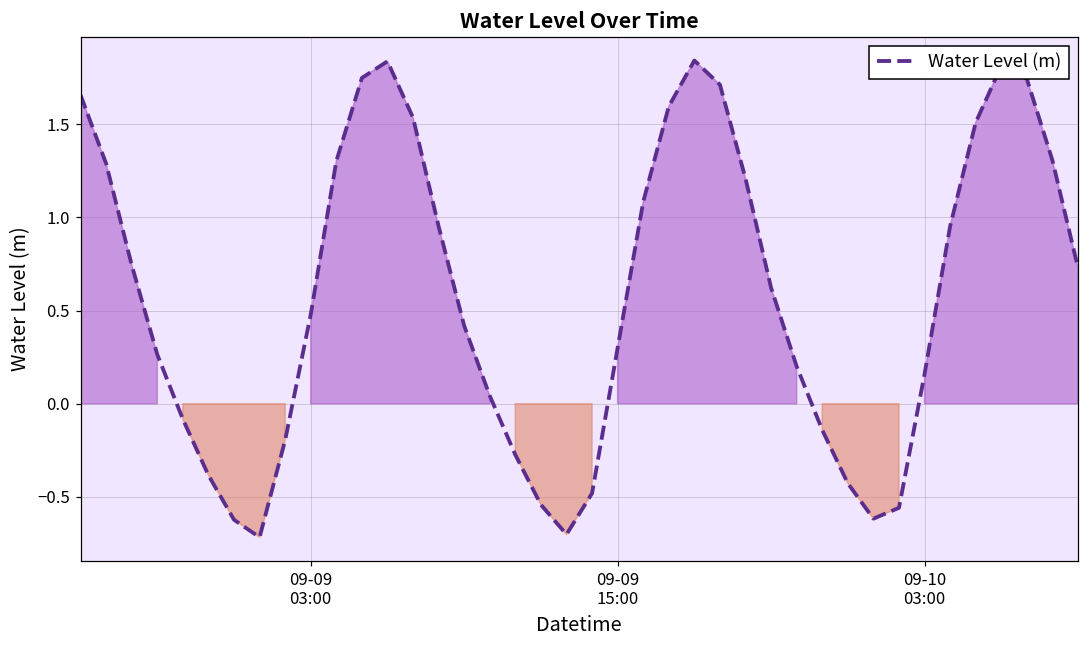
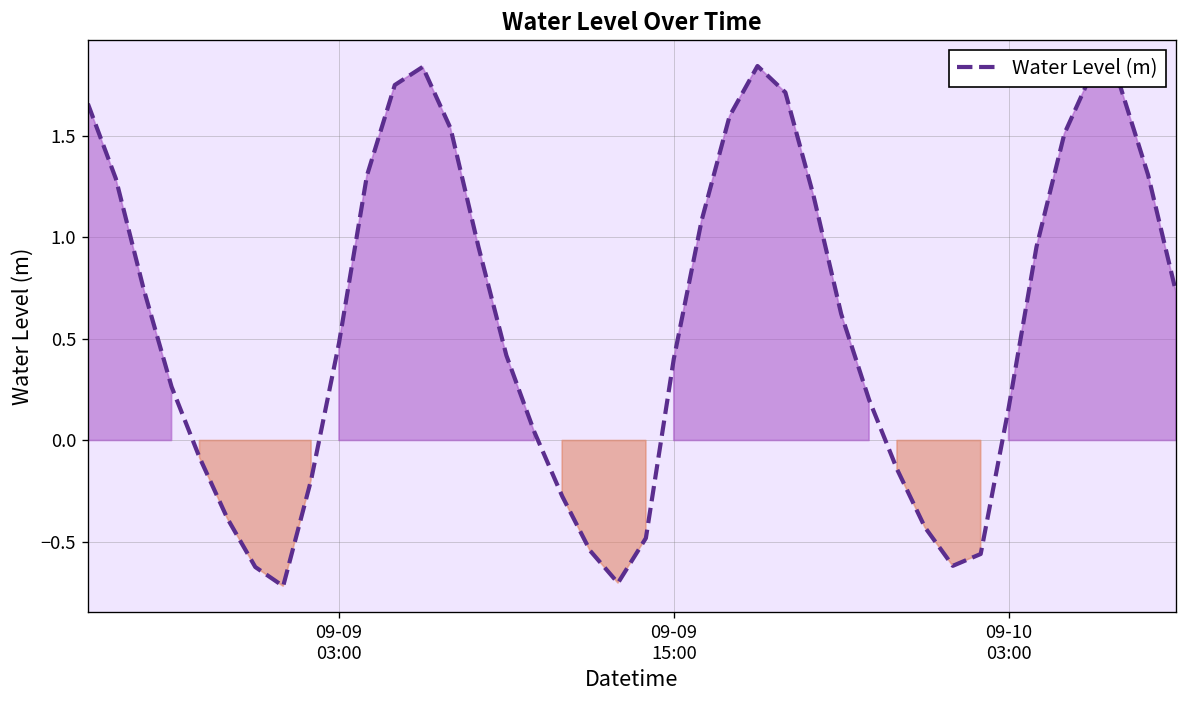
09-09 15:00: 0.30 -> 0.40
